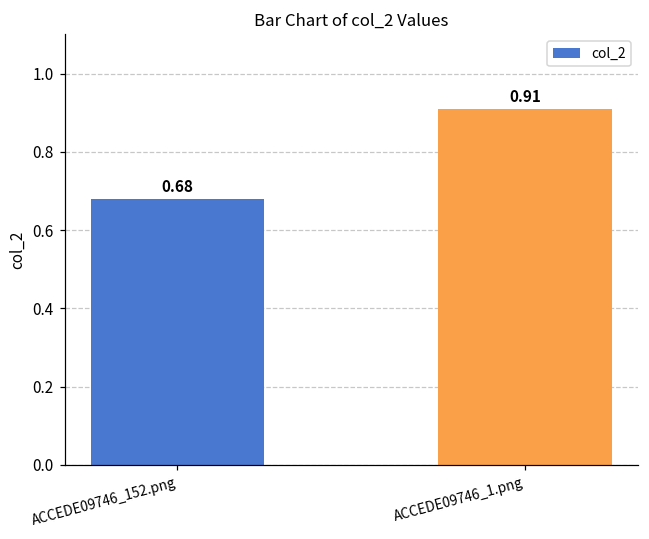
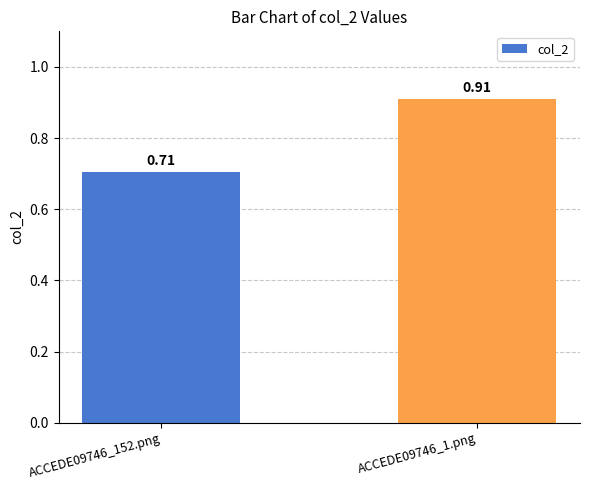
ACCEDE09746_152.png: 0.68 -> 0.71
